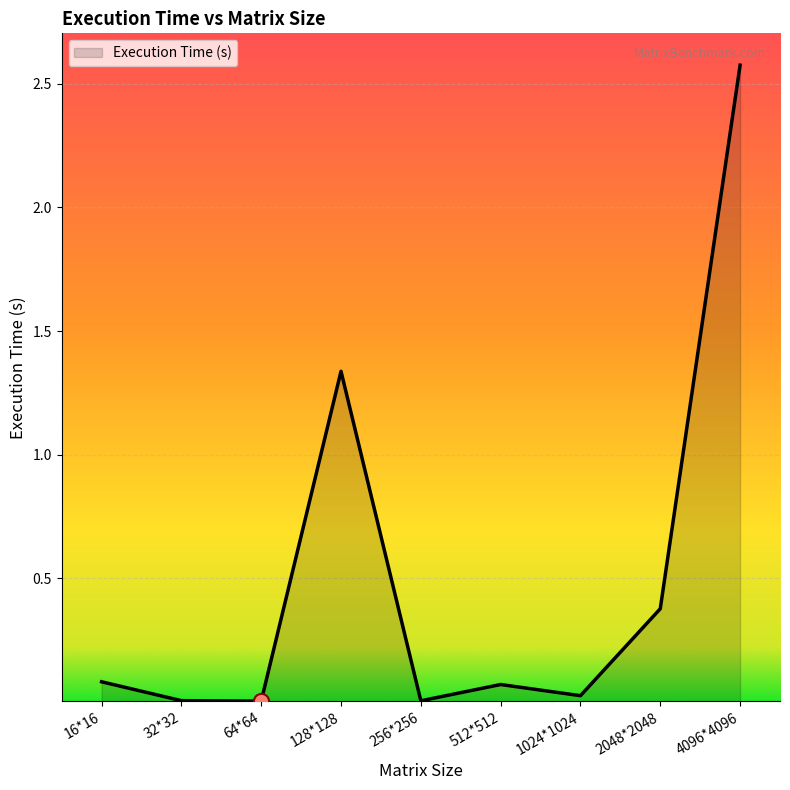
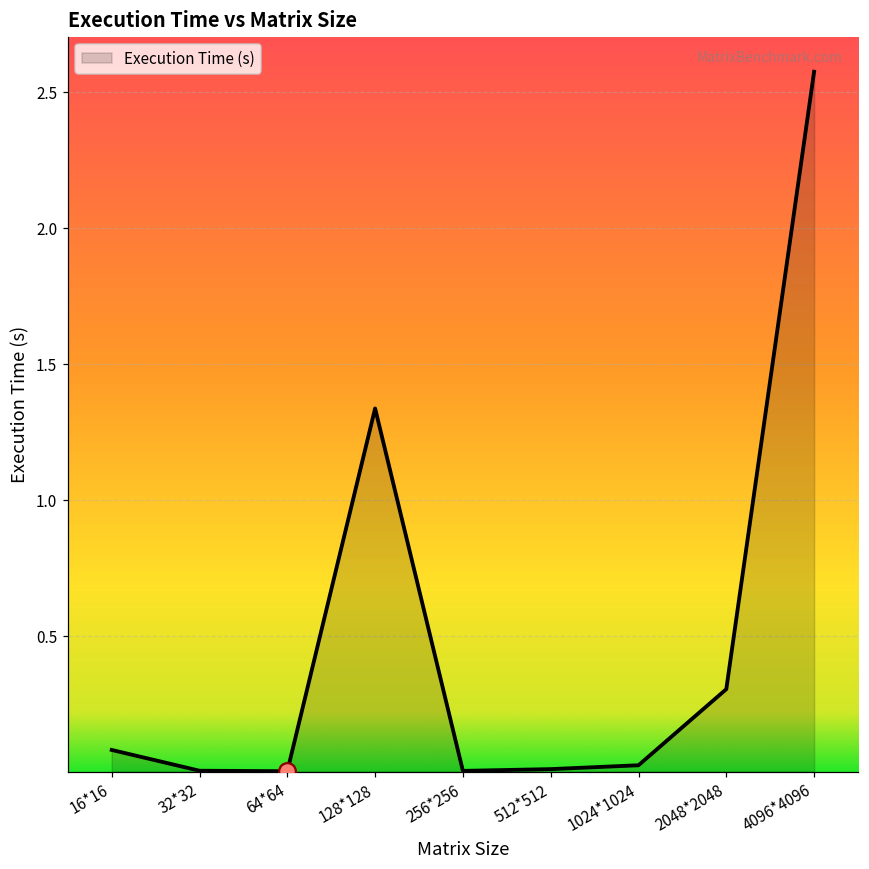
Execution Time (s), 512*512: 0.07 -> 0.01
Execution Time (s), 2048*2048: 0.38 -> 0.30
